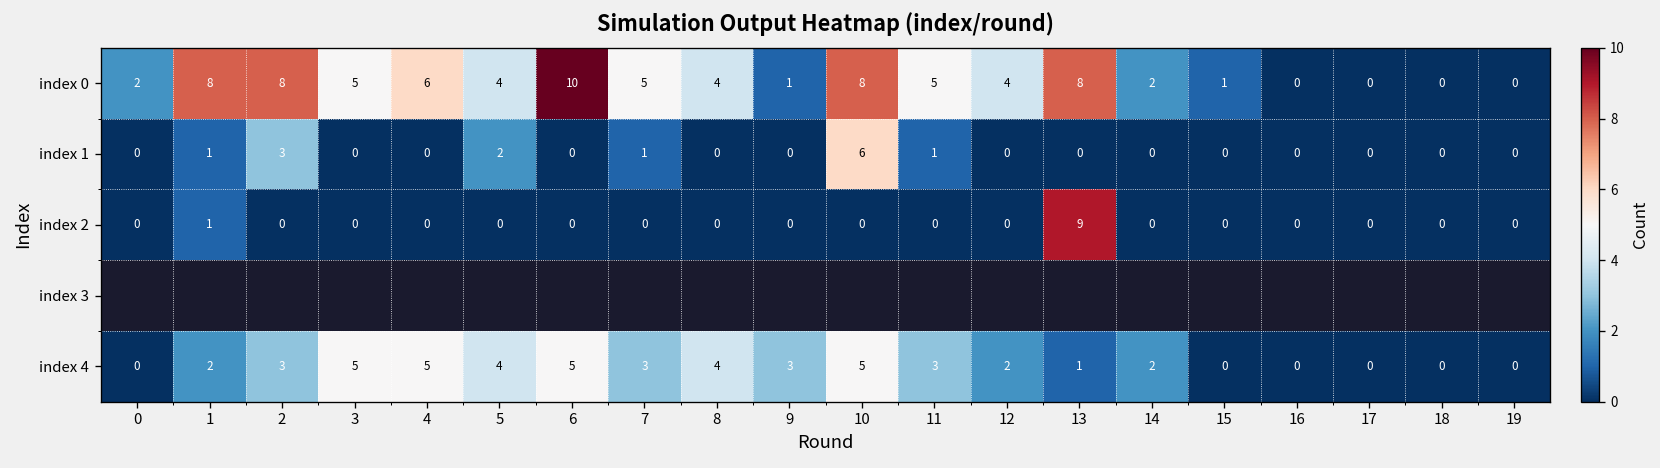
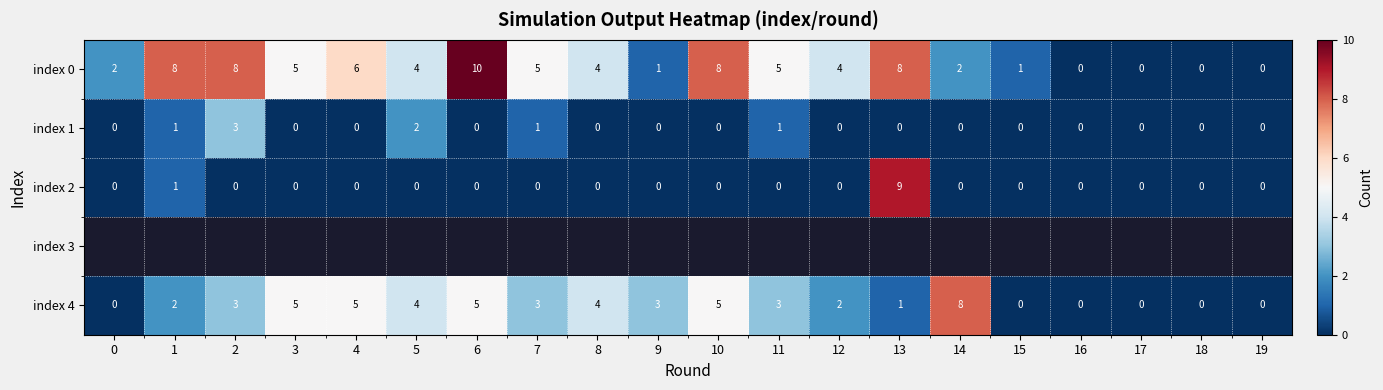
index 1, 10: 6 -> 0
index 4, 14: 2 -> 8
